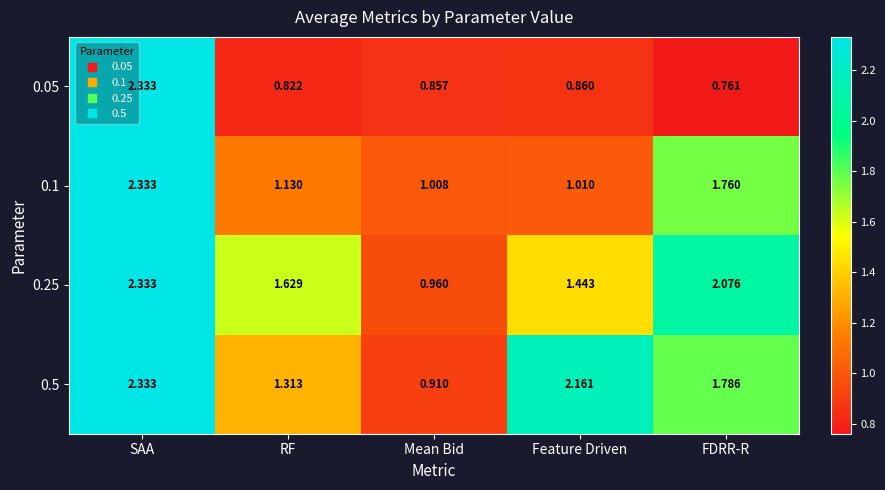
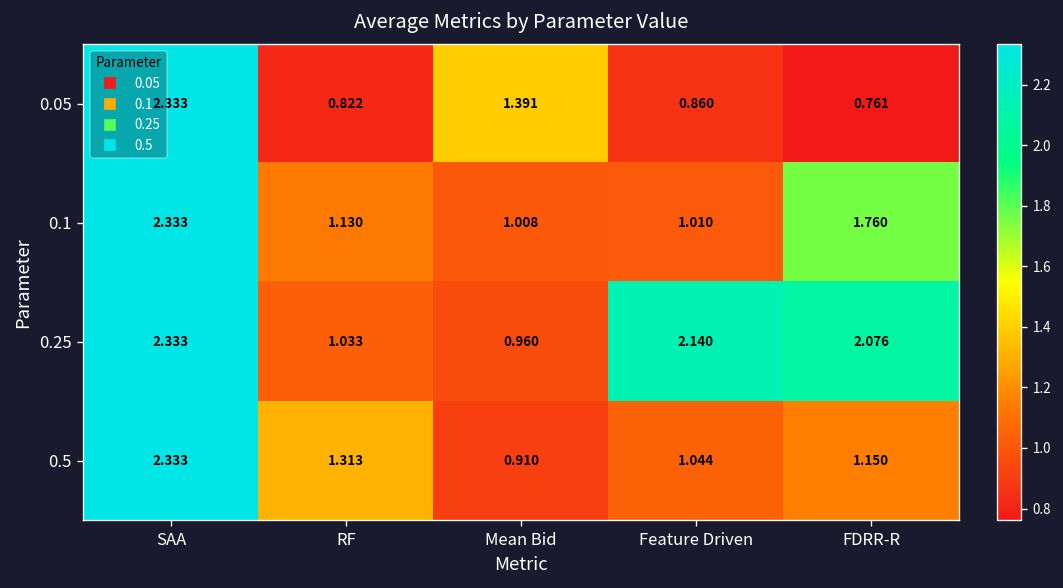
0.05, Mean Bid: 0.857 -> 1.391
0.25, RF: 1.629 -> 1.033
0.25, Feature Driven: 1.443 -> 2.140
0.5, Feature Driven: 2.161 -> 1.044
0.5, FDRR-R: 1.786 -> 1.150
